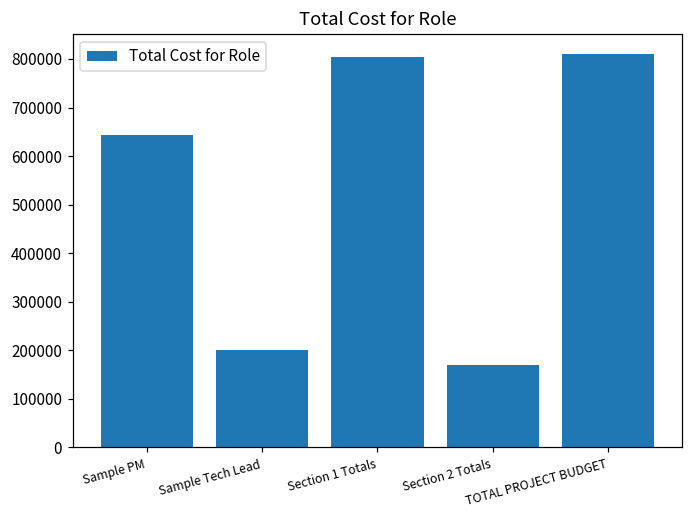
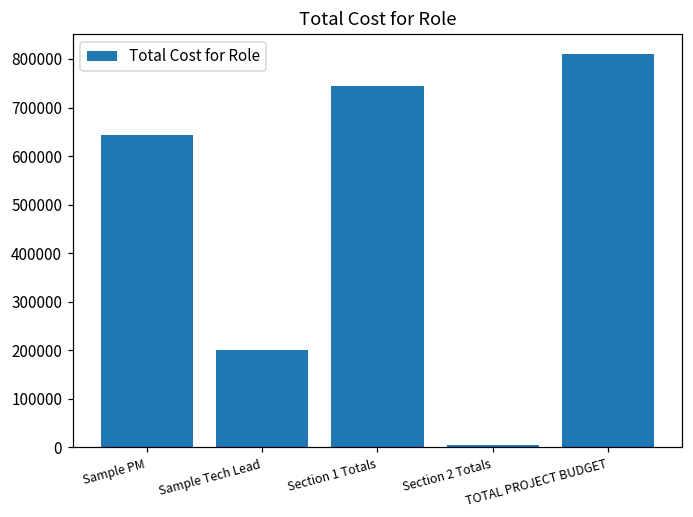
Section 1 Totals: 810000 -> 740000
Section 2 Totals: 170000 -> 10000
